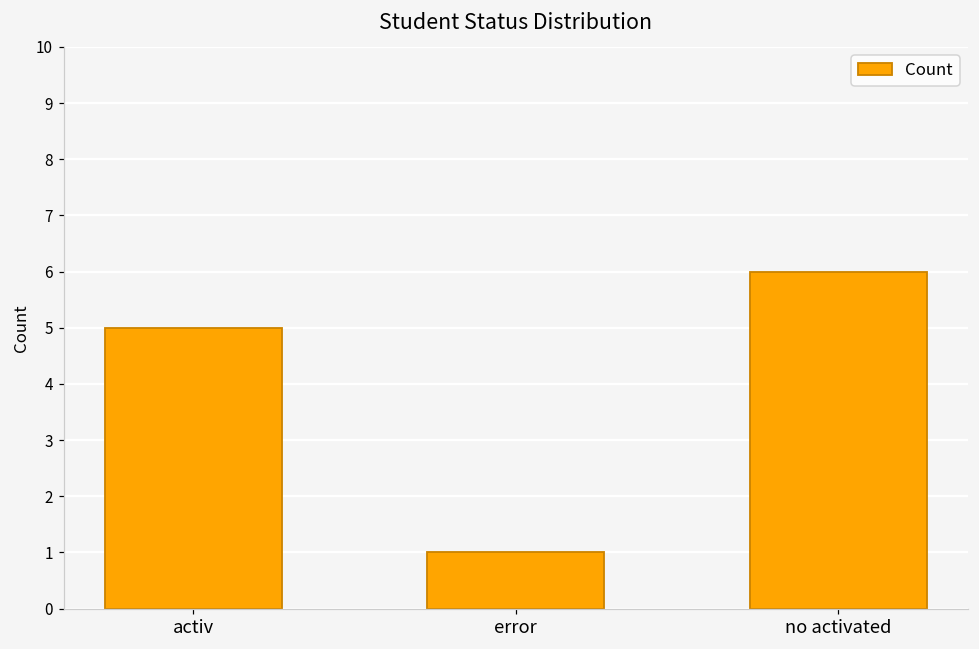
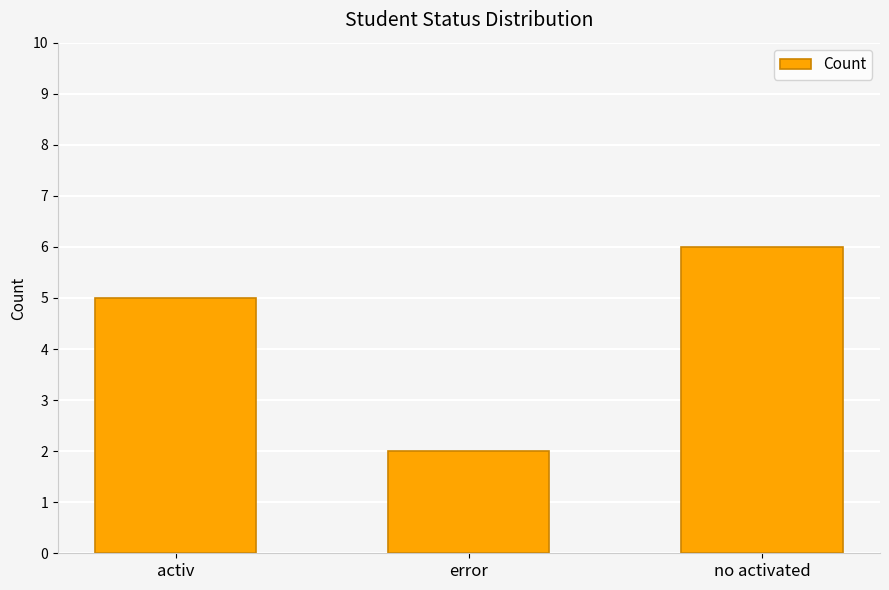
error: 1 -> 2
